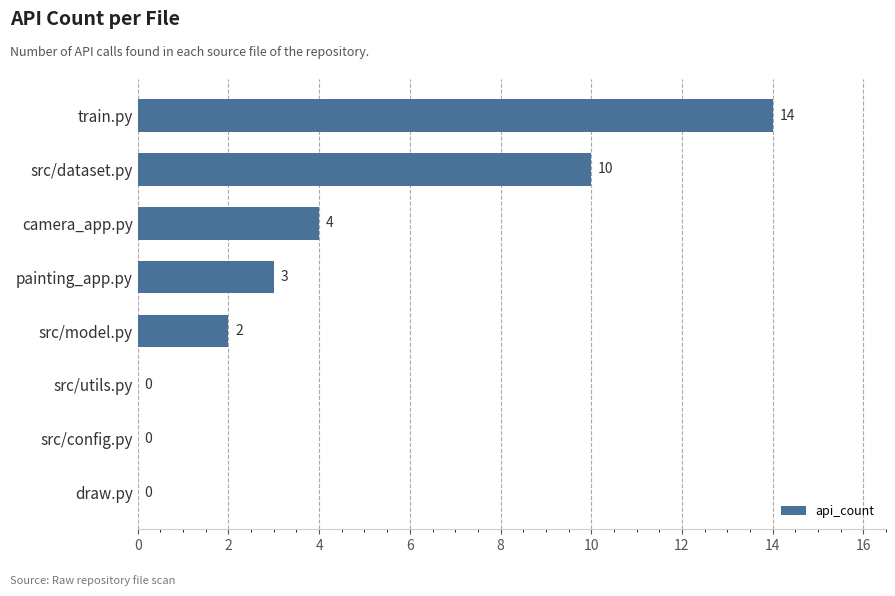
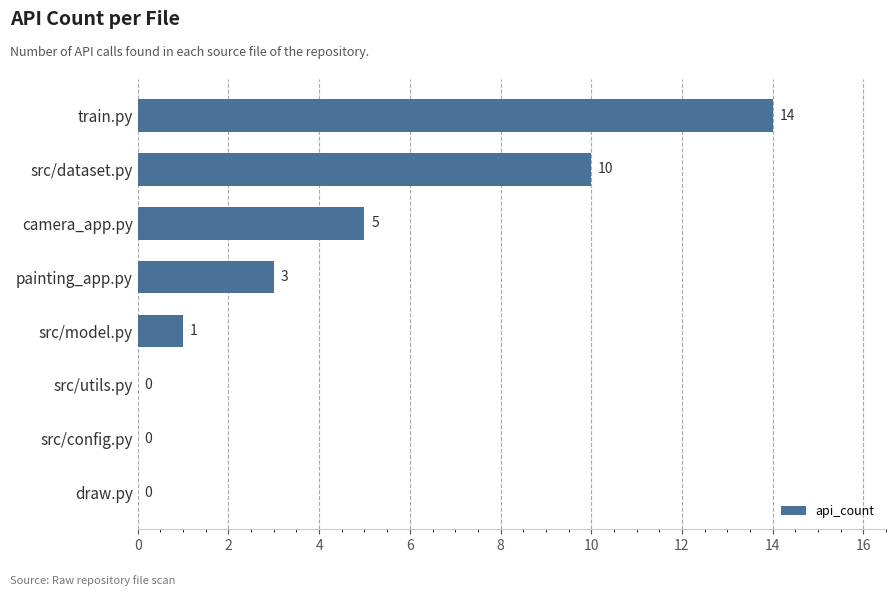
camera_app.py: 4 -> 5
src/model.py: 2 -> 1
